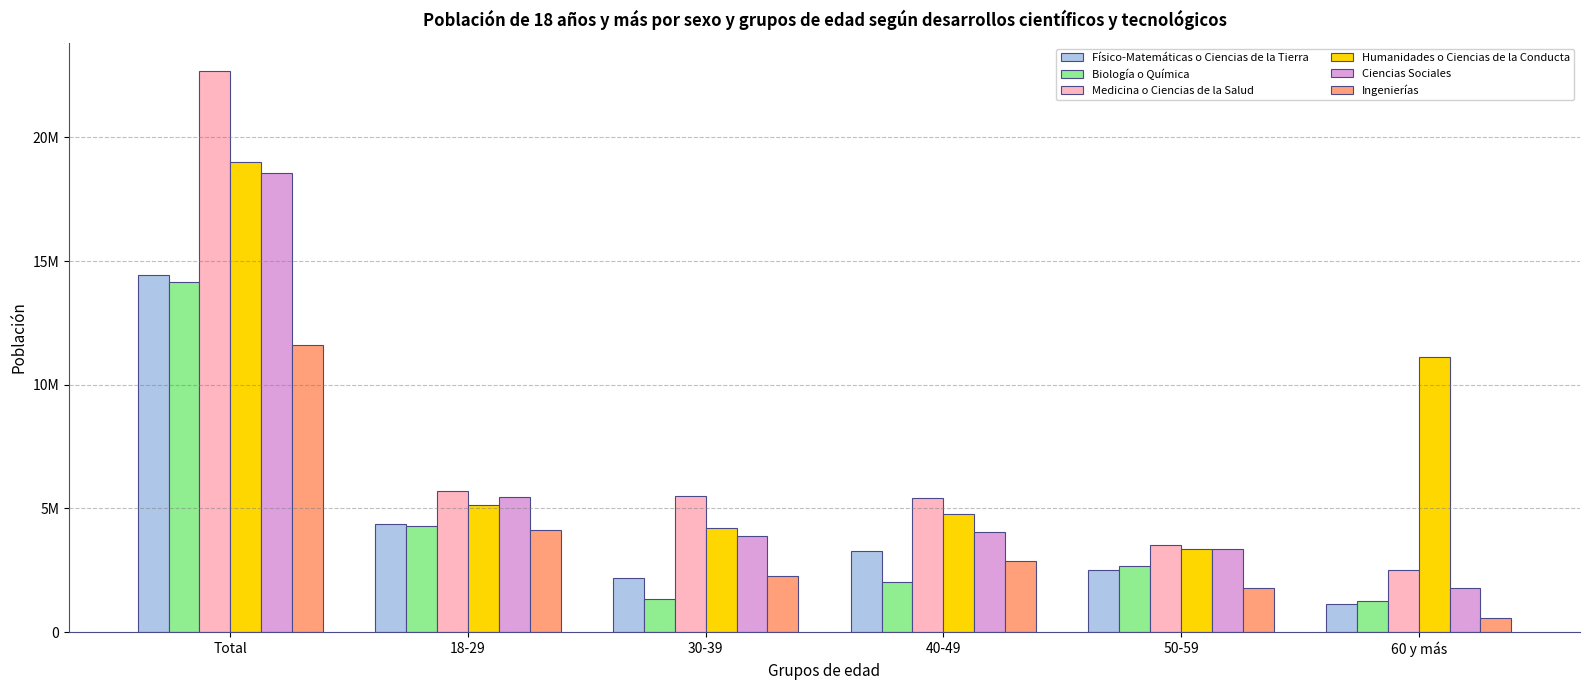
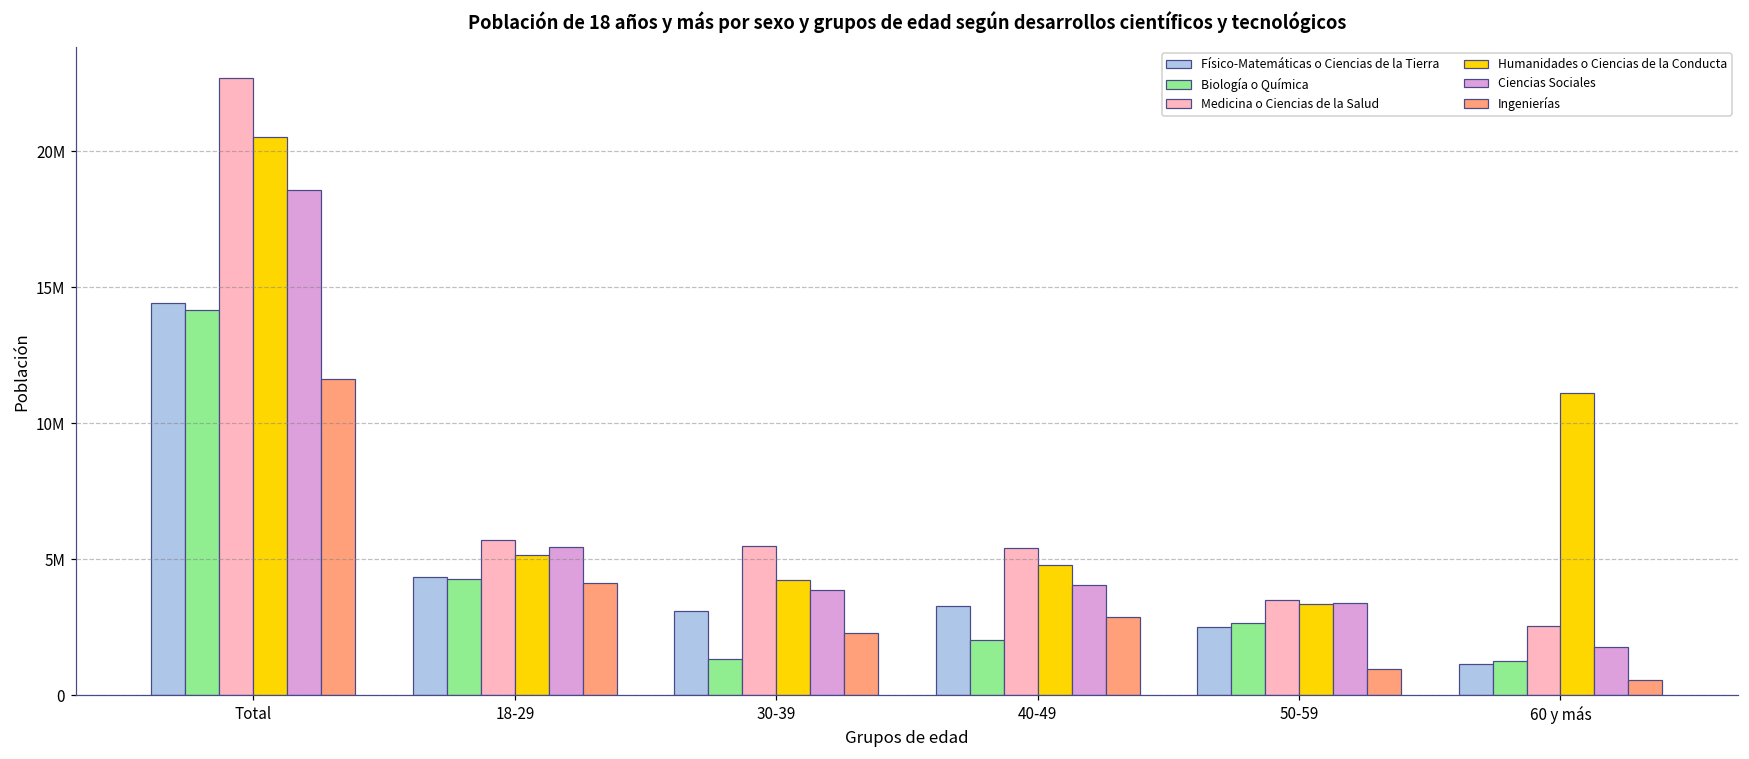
Humanidades o Ciencias de la Conducta, Total: 19000000 -> 20500000
Físico-Matemáticas o Ciencias de la Tierra, 30-39: 2200000 -> 3100000
Ingenierías, 50-59: 1800000 -> 1000000
